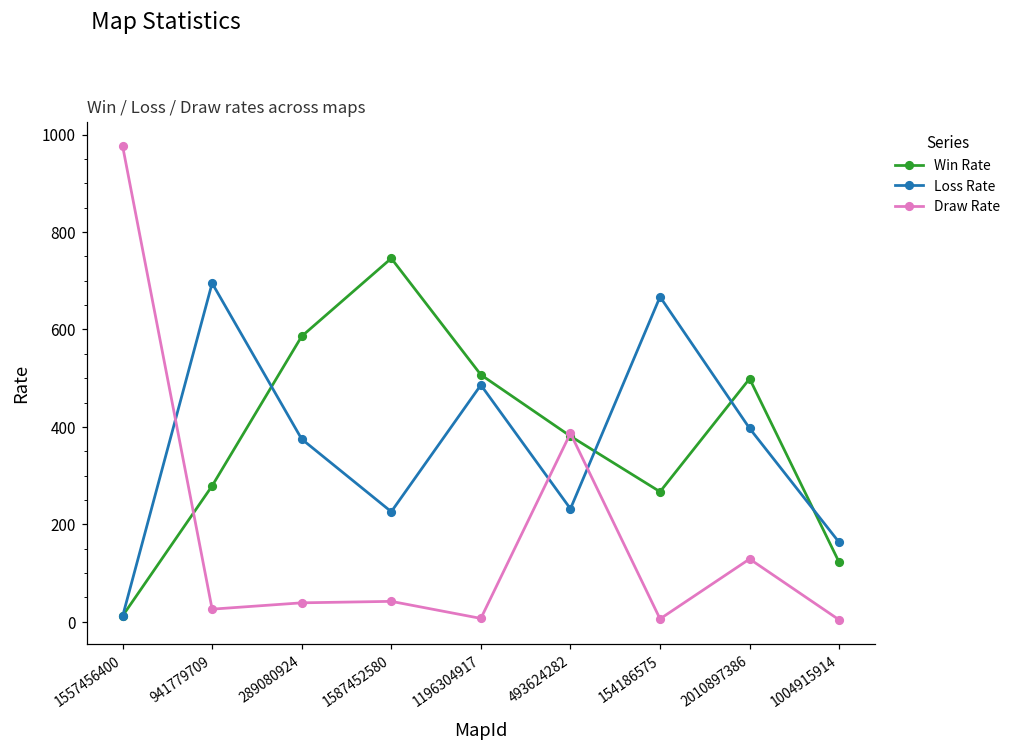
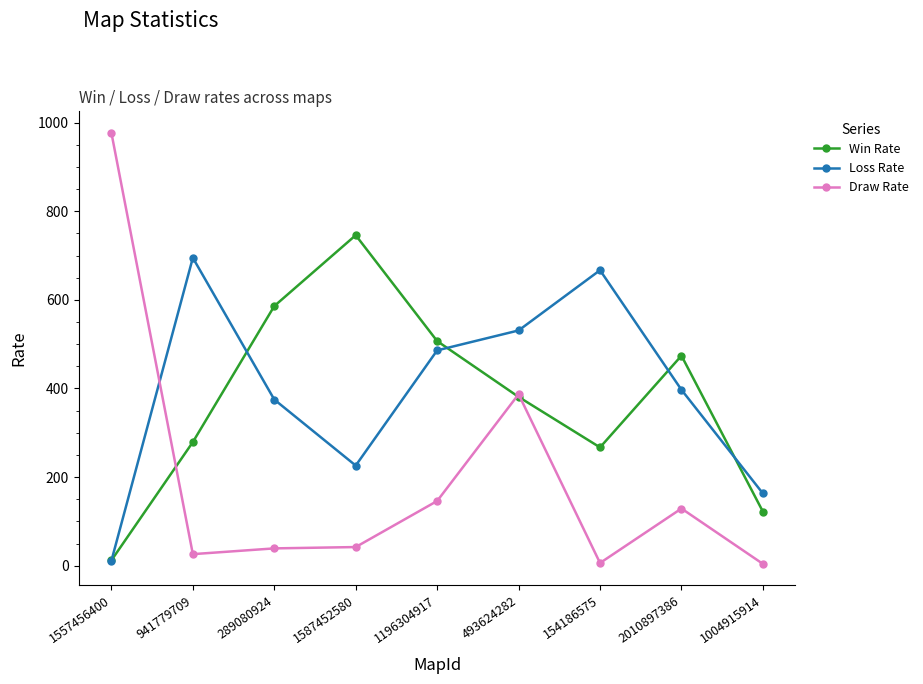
Draw Rate, 1196304917: 10 -> 150
Loss Rate, 493624282: 230 -> 530
Win Rate, 2010897386: 500 -> 470
